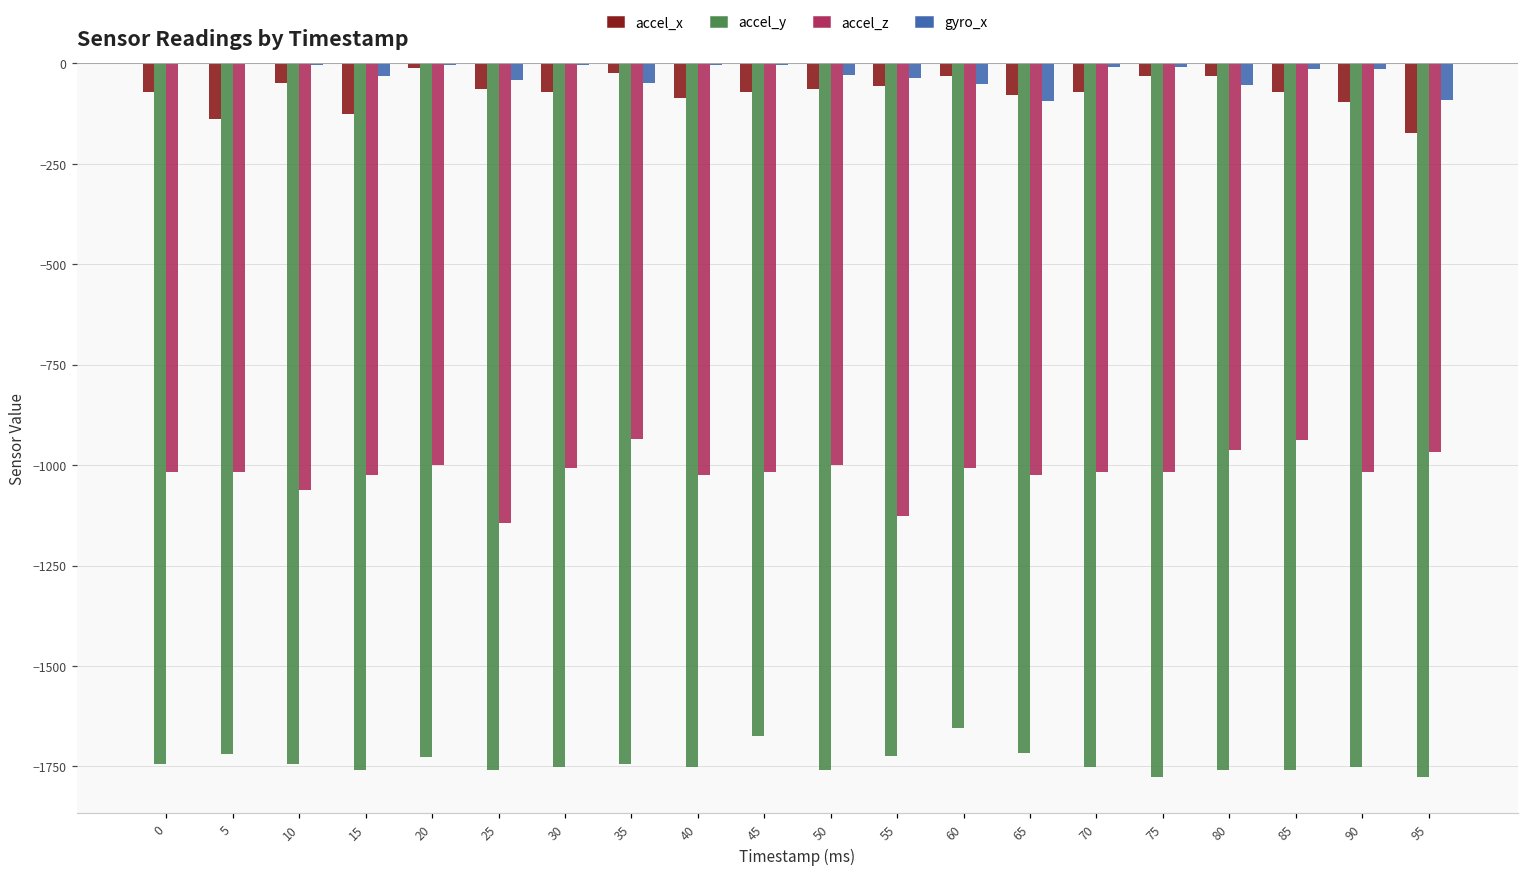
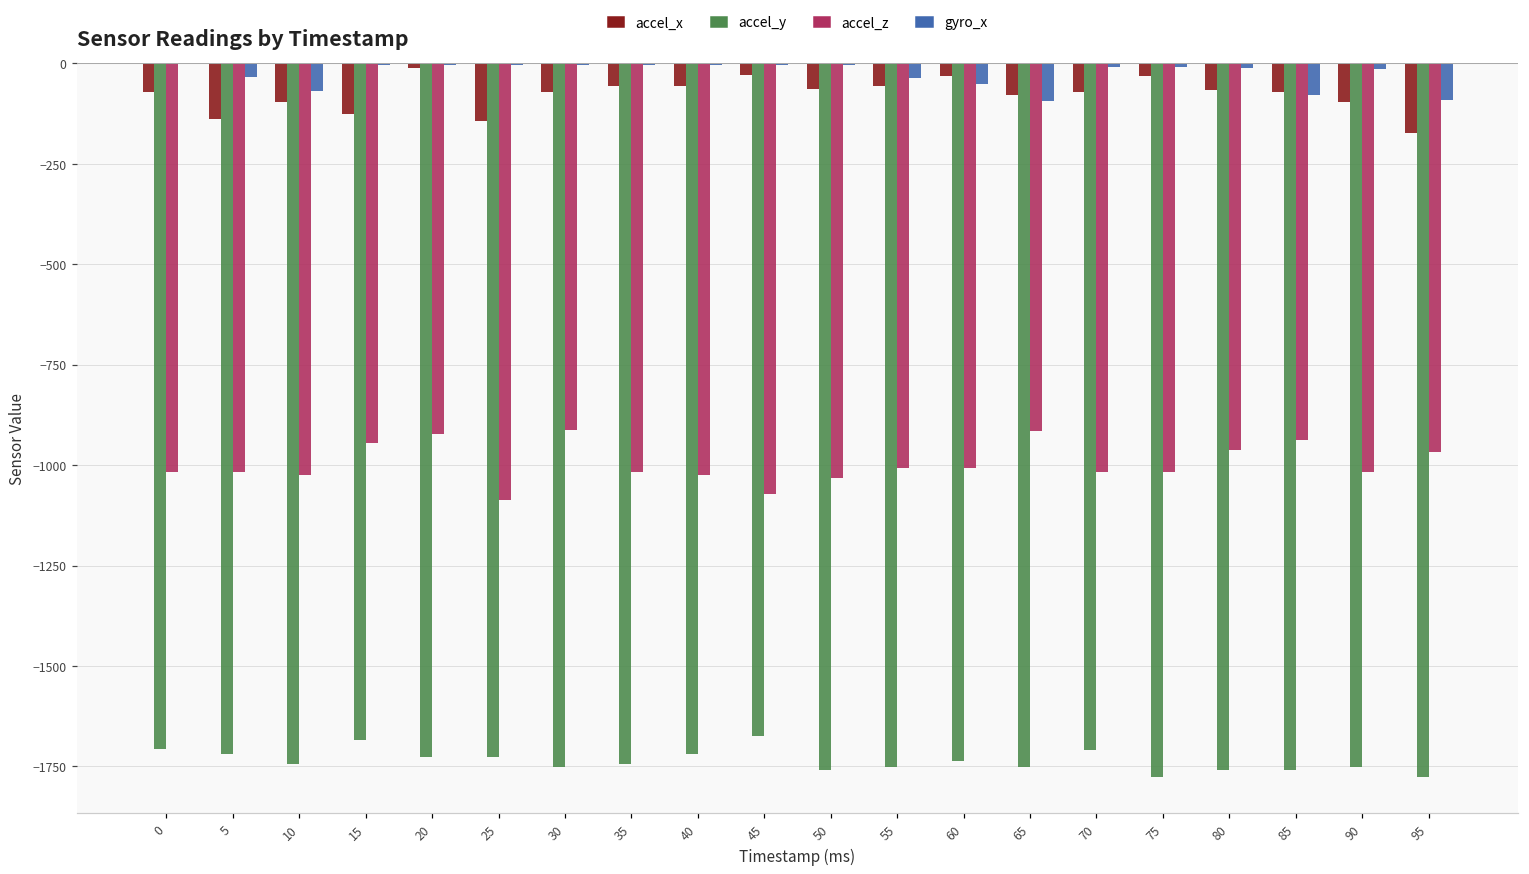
accel_y, 0: -1740 -> -1710
gyro_x, 5: 0 -> -40
accel_x, 10: -50 -> -100
accel_z, 10: -1060 -> -1020
gyro_x, 10: 0 -> -70
accel_y, 15: -1760 -> -1680
accel_z, 15: -1020 -> -950
gyro_x, 15: -30 -> 0
accel_z, 20: -1000 -> -920
accel_x, 25: -60 -> -140
accel_y, 25: -1760 -> -1730
accel_z, 25: -1140 -> -1090
gyro_x, 25: -40 -> 0
accel_z, 30: -1010 -> -910
accel_x, 35: -30 -> -60
accel_z, 35: -930 -> -1020
gyro_x, 35: -50 -> 0
accel_x, 40: -90 -> -60
accel_y, 40: -1750 -> -1720
accel_x, 45: -70 -> -30
accel_z, 45: -1020 -> -1070
accel_z, 50: -1000 -> -1030
gyro_x, 50: -30 -> 0
accel_y, 55: -1720 -> -1750
accel_z, 55: -1130 -> -1010
accel_y, 60: -1660 -> -1740
accel_y, 65: -1720 -> -1750
accel_z, 65: -1020 -> -910
accel_y, 70: -1750 -> -1710
accel_x, 80: -30 -> -70
gyro_x, 80: -60 -> -10
gyro_x, 85: -10 -> -80
